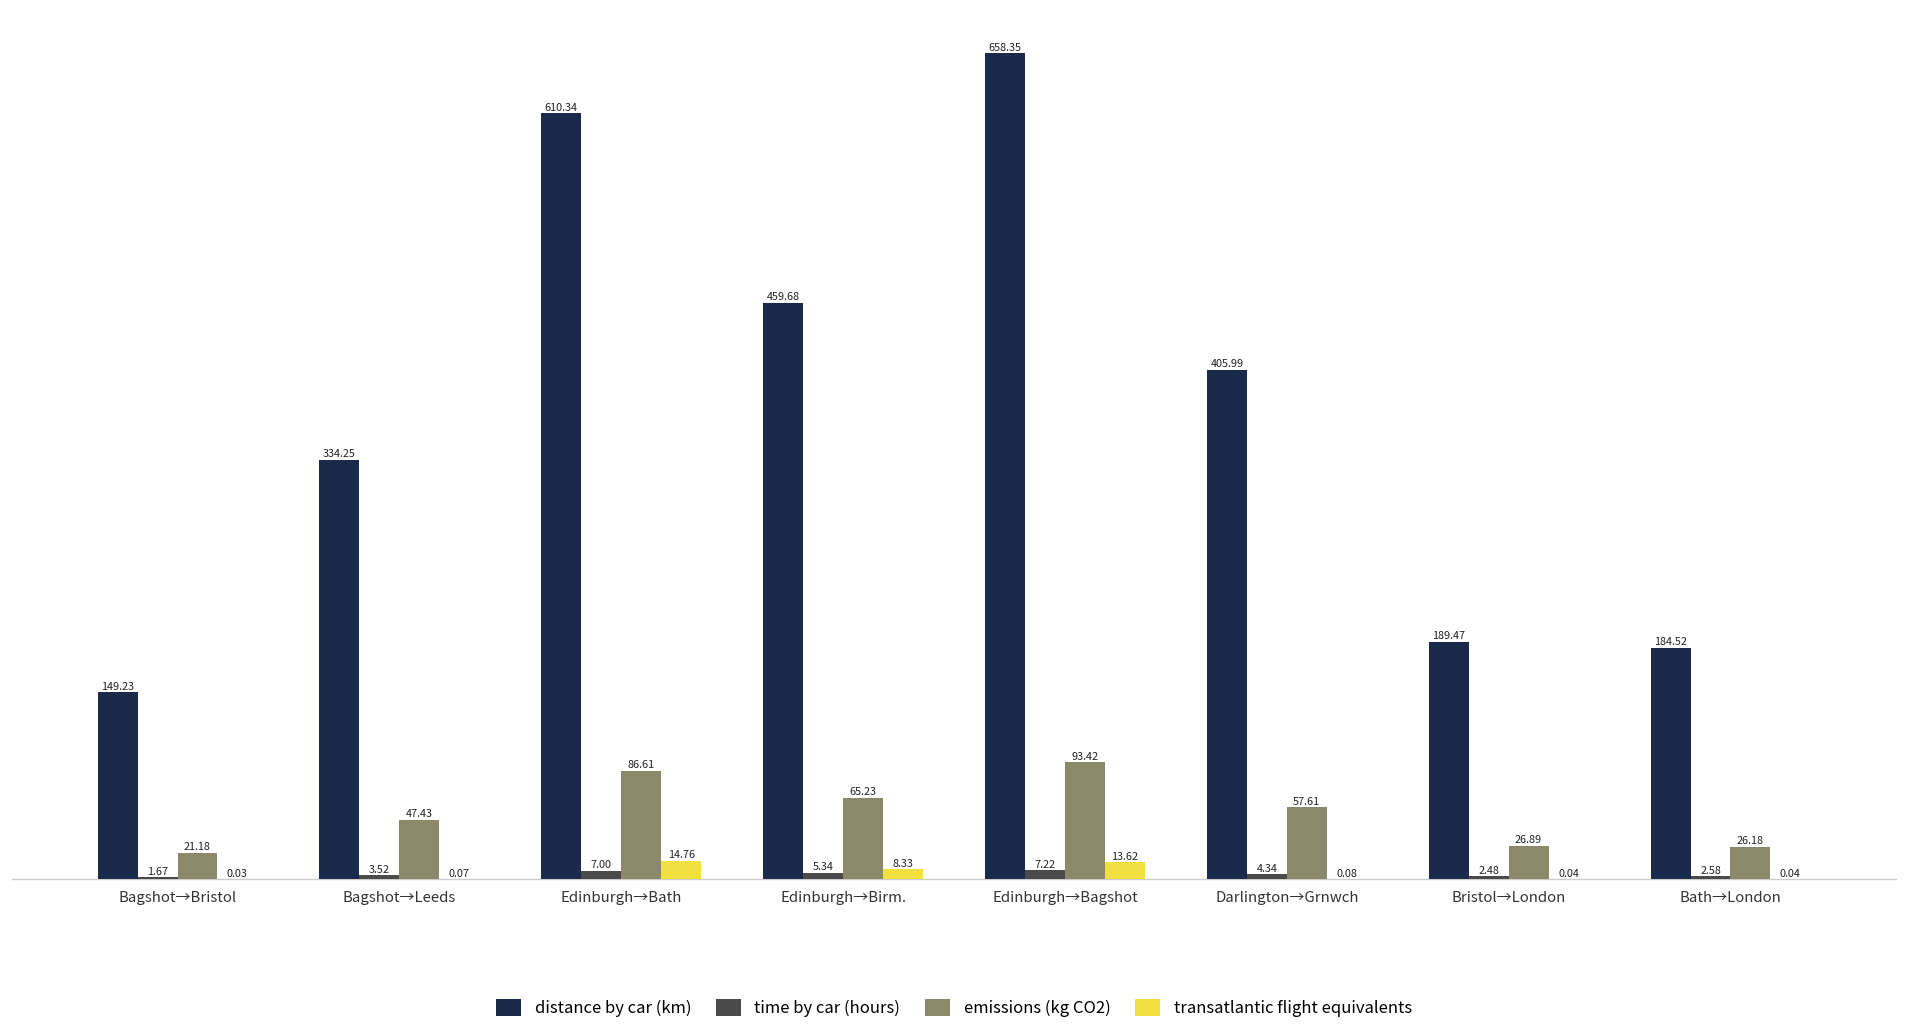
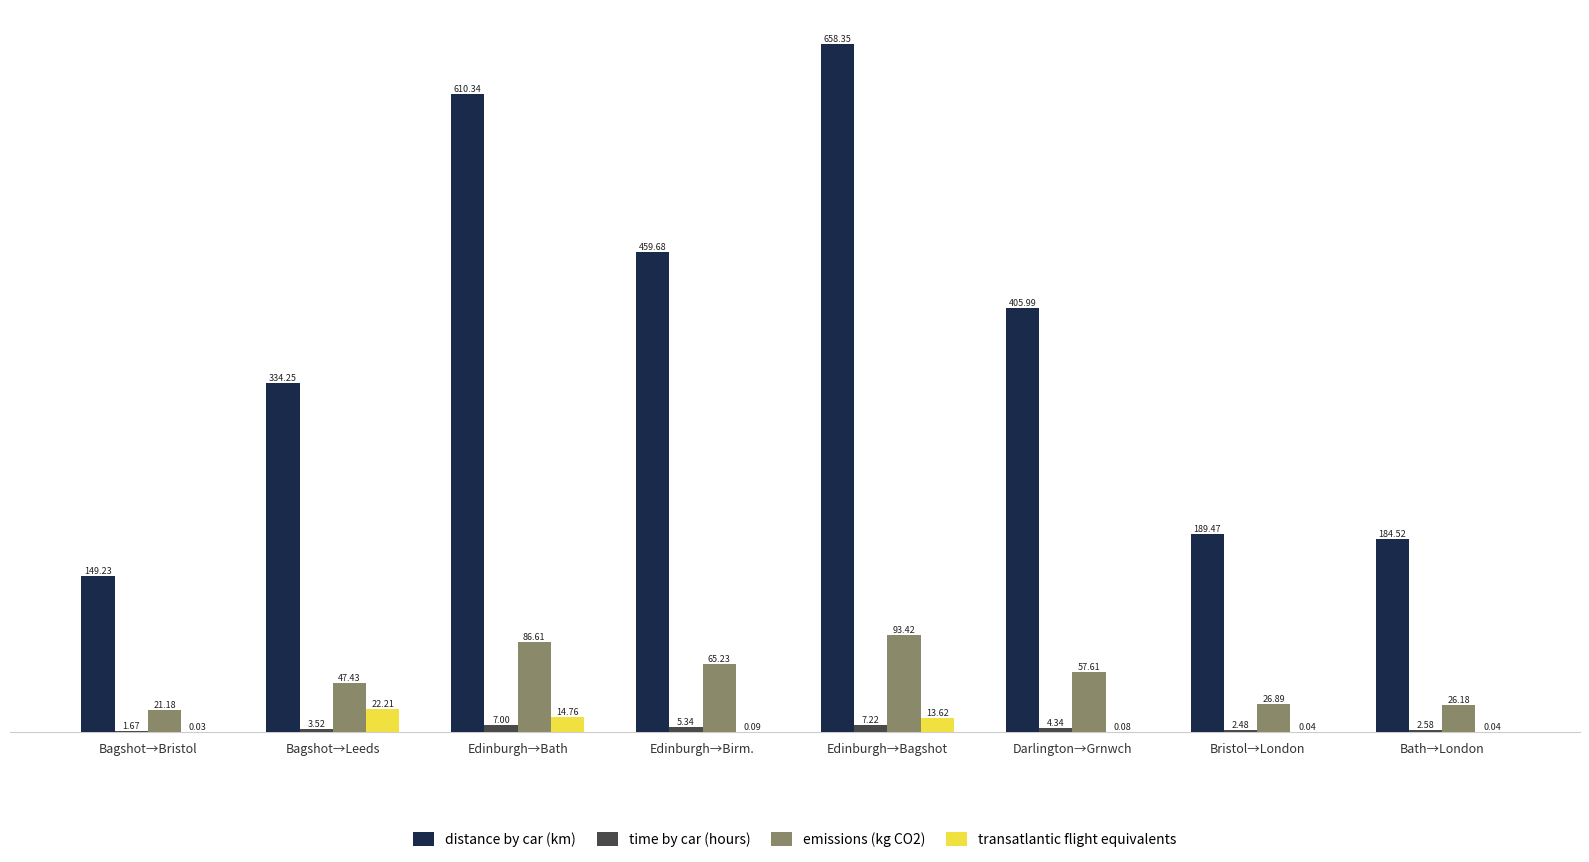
transatlantic flight equivalents, Bagshot→Leeds: 0.07 -> 22.21
transatlantic flight equivalents, Edinburgh→Birm.: 8.33 -> 0.09
